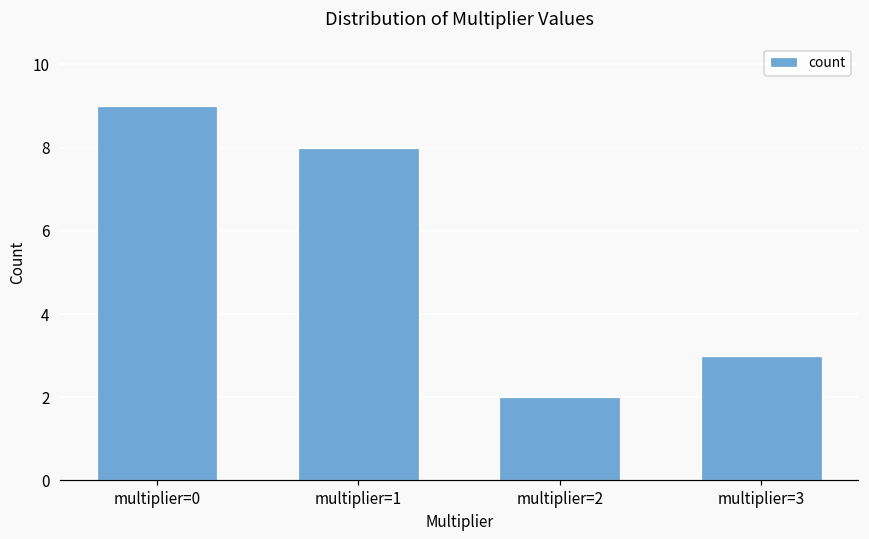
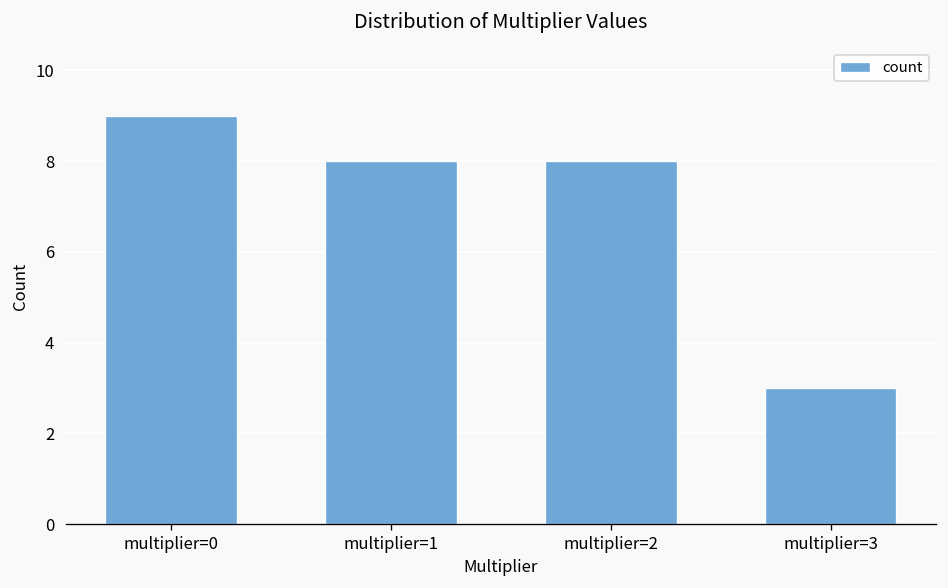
multiplier=2: 2 -> 8
